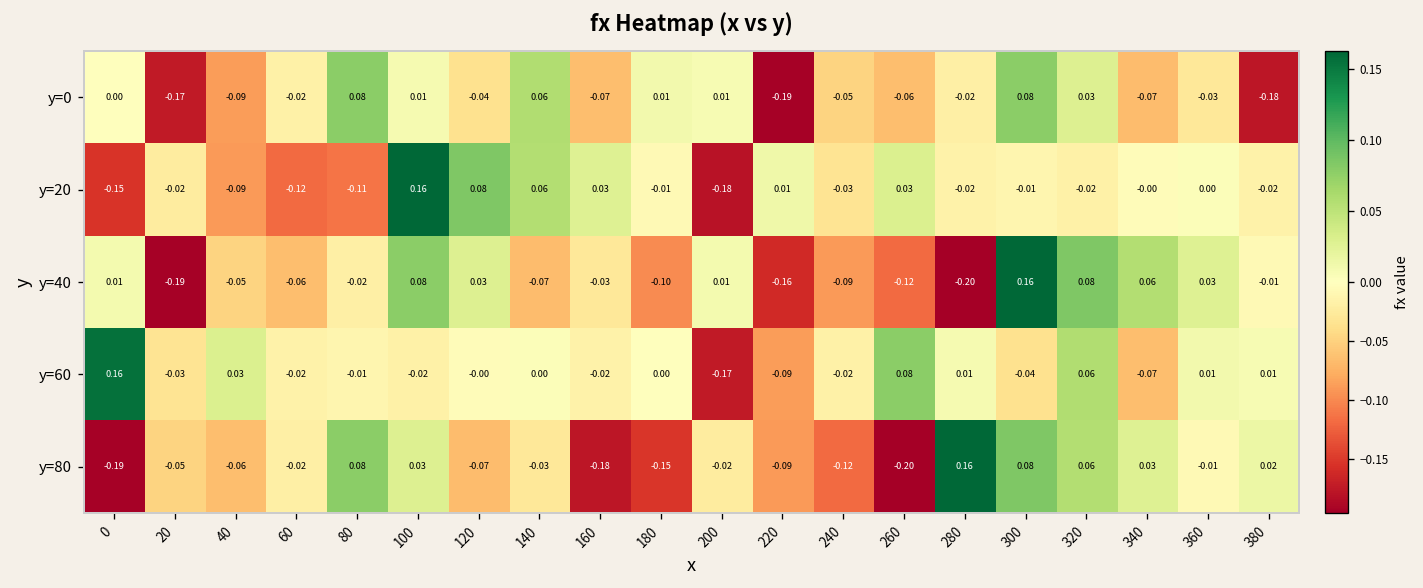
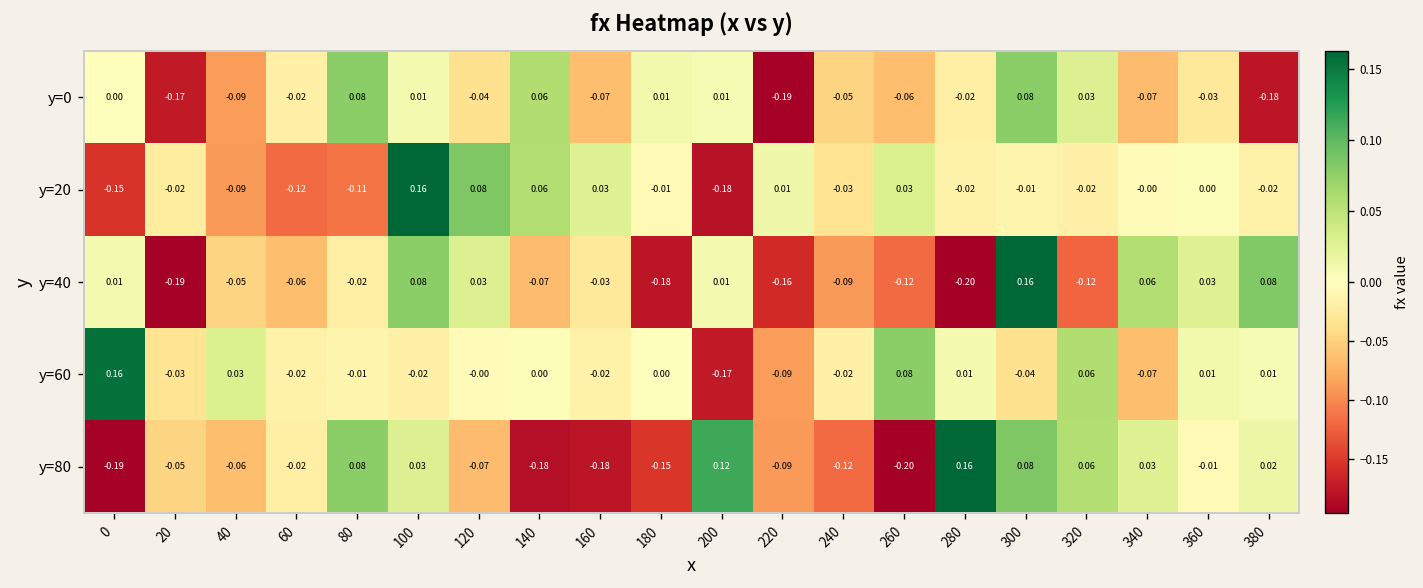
y=40, 180: -0.10 -> -0.18
y=40, 320: 0.08 -> -0.12
y=40, 380: -0.01 -> 0.08
y=80, 140: -0.03 -> -0.18
y=80, 200: -0.02 -> 0.12
